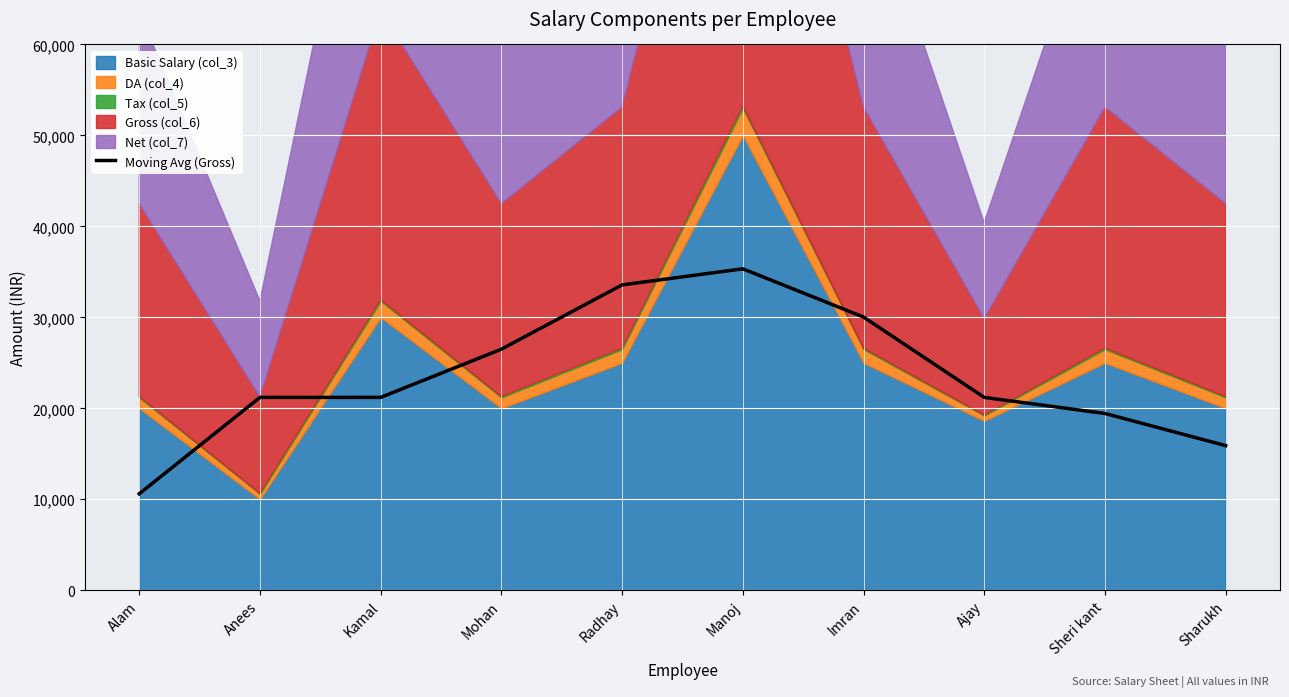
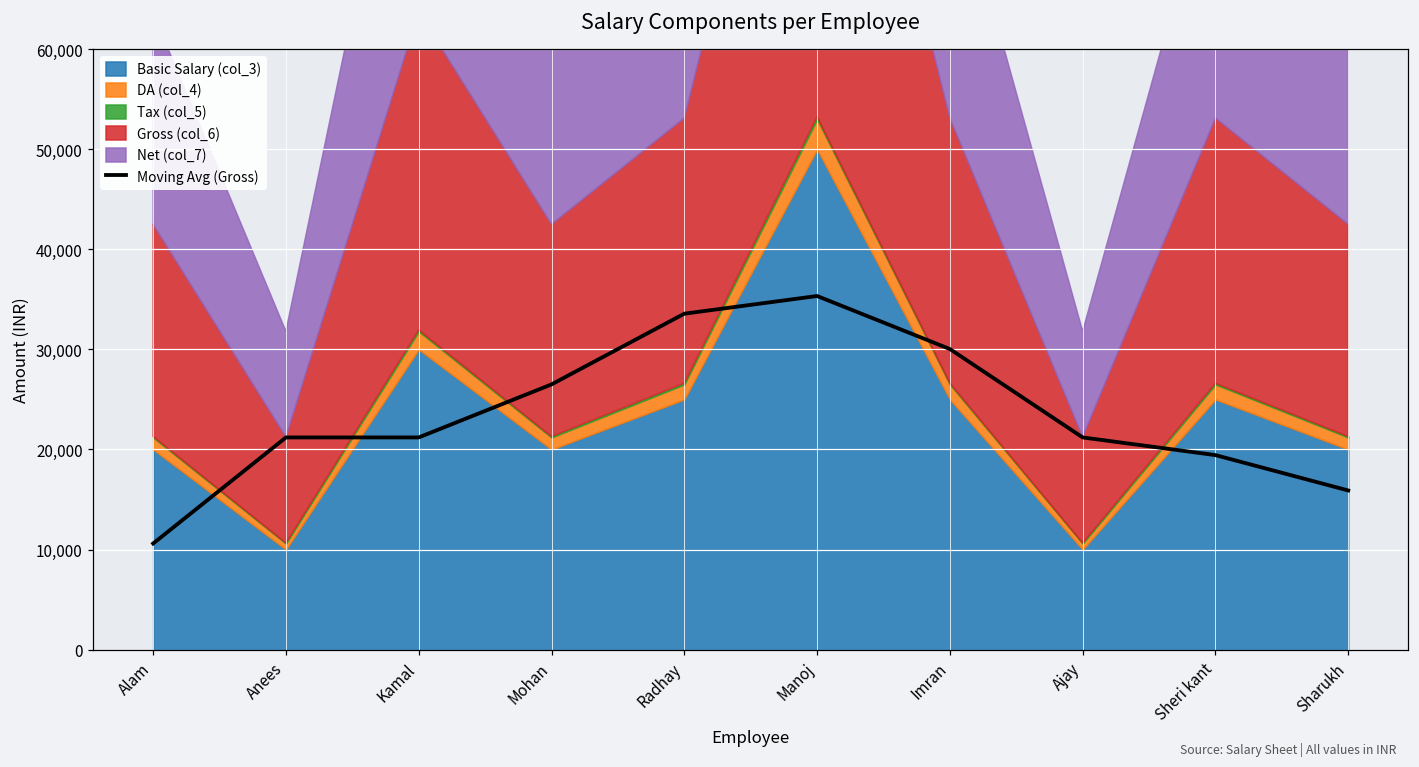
Basic Salary (col_3), Ajay: 19,000 -> 10,000
